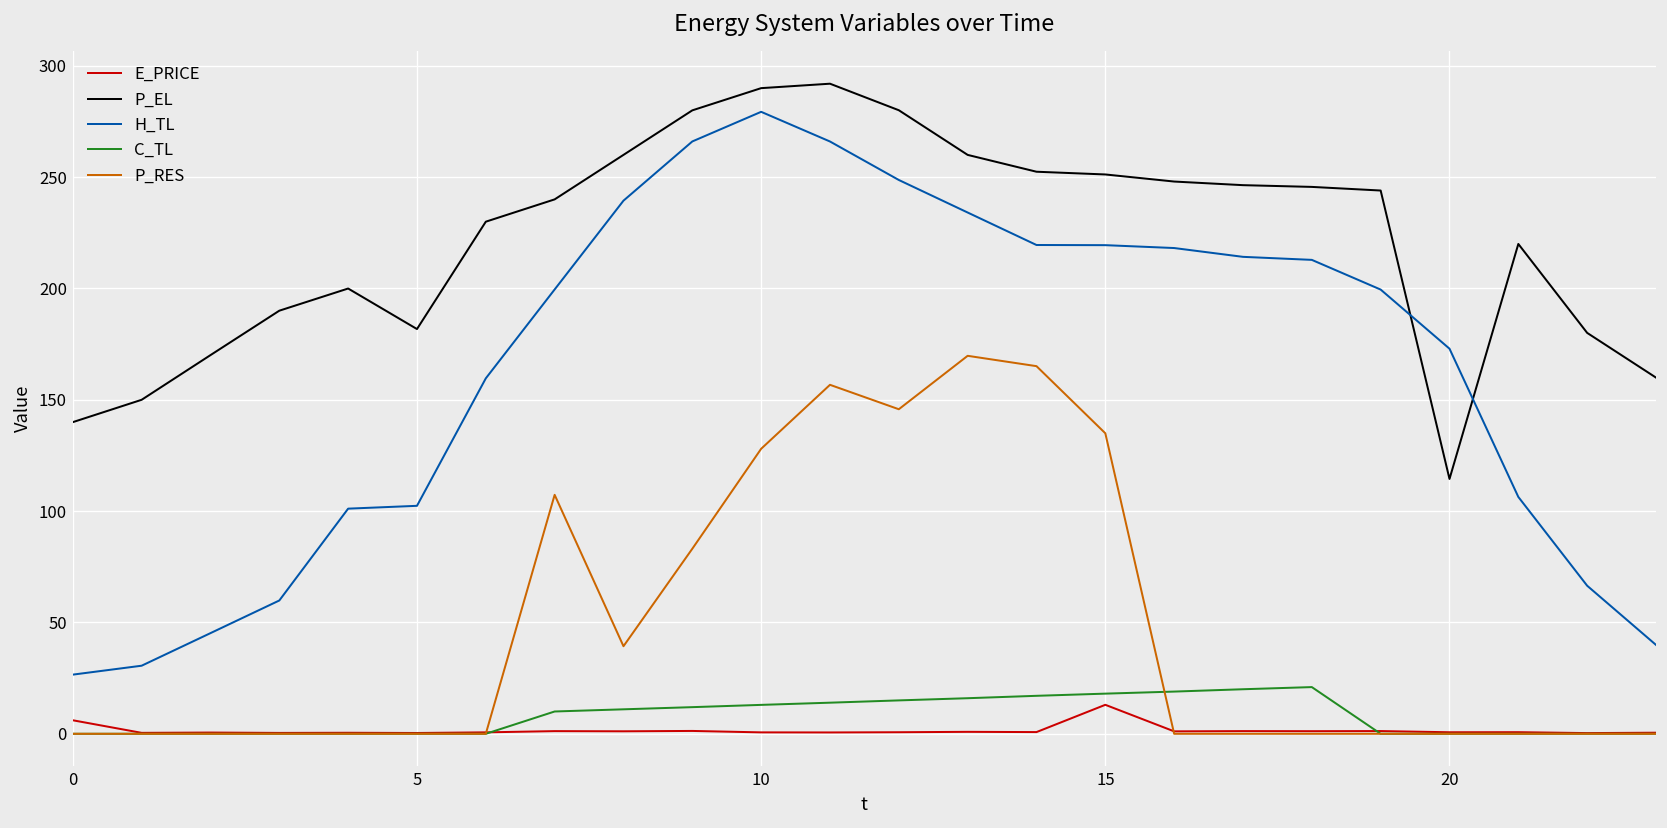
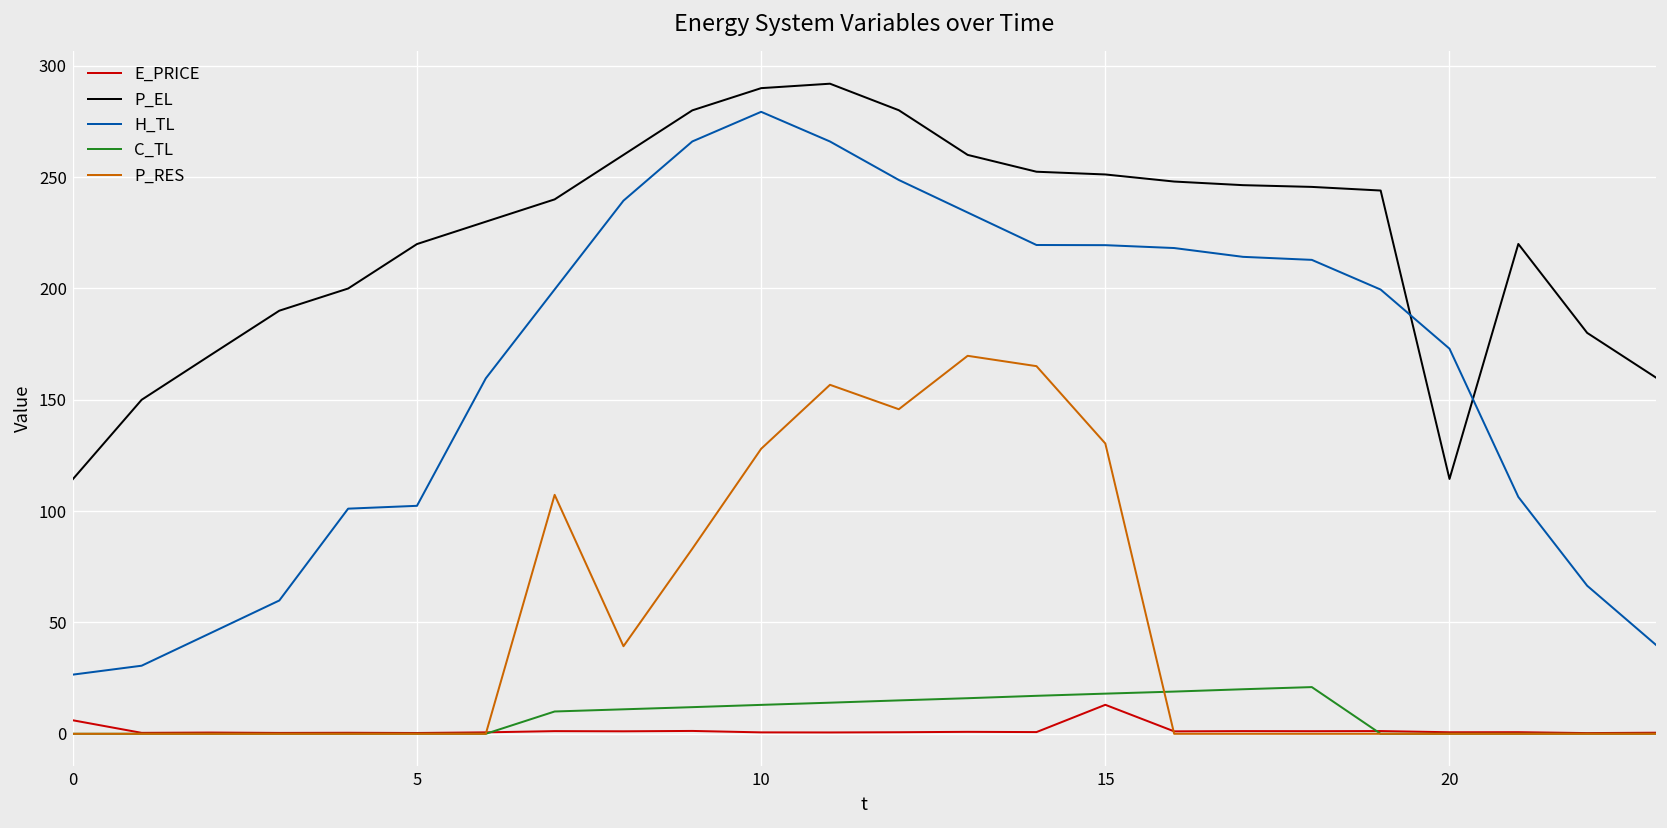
P_EL, 0: 140 -> 114
P_EL, 5: 182 -> 220
P_RES, 15: 135 -> 130
